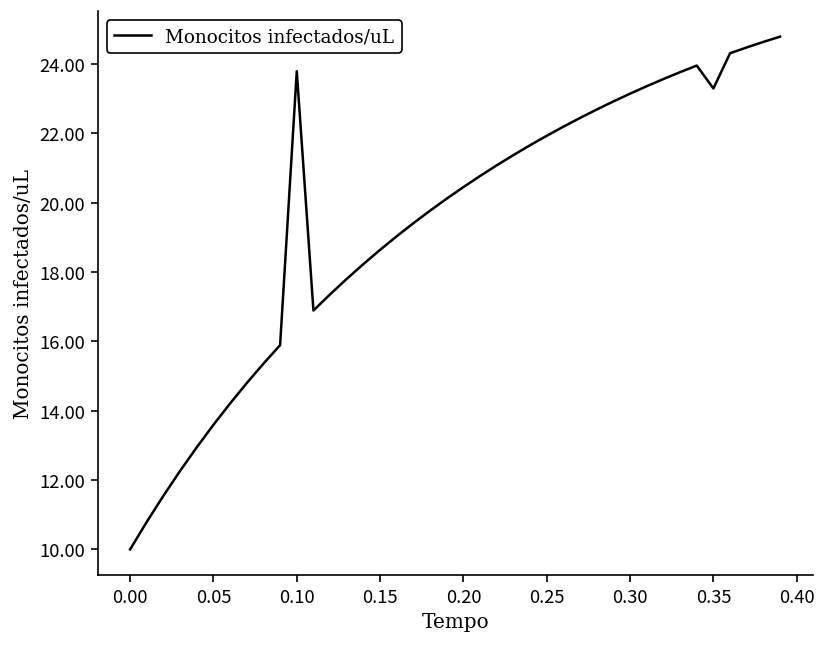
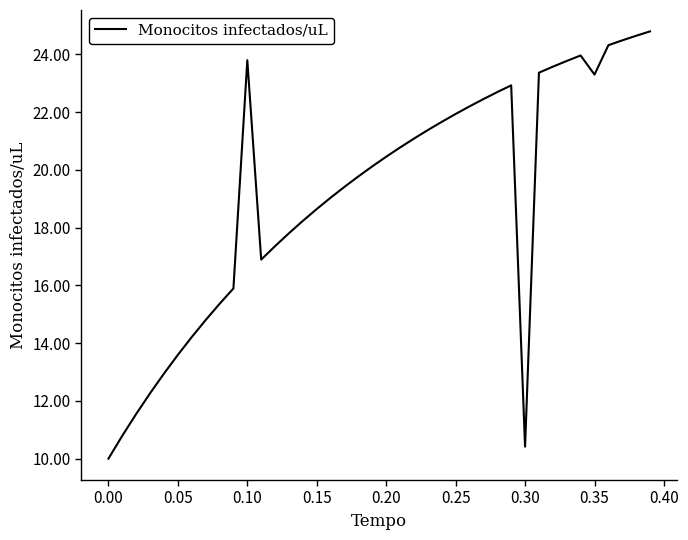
0.30: 23.1 -> 10.4
